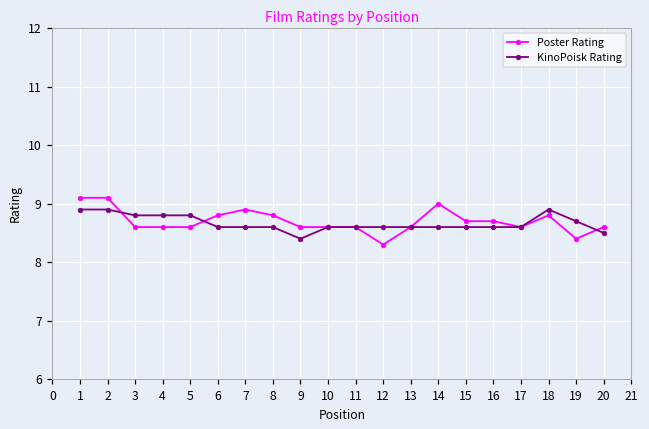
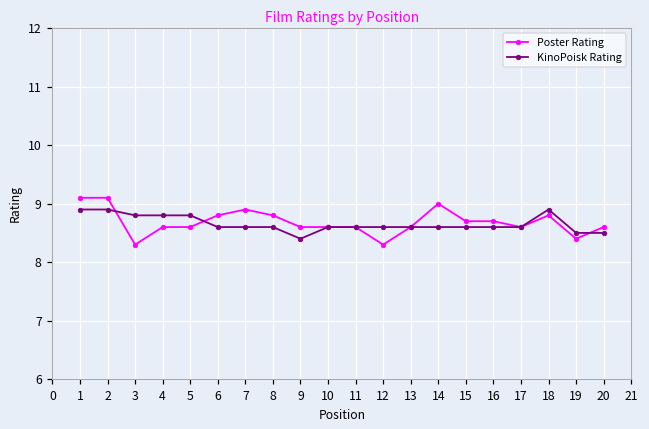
Poster Rating, 3: 8.6 -> 8.3
KinoPoisk Rating, 19: 8.7 -> 8.5
